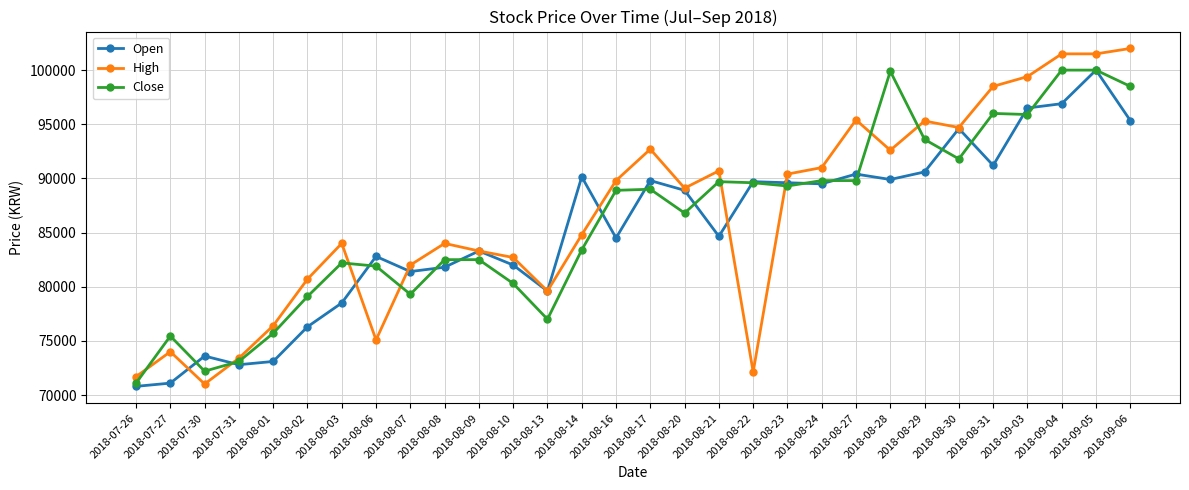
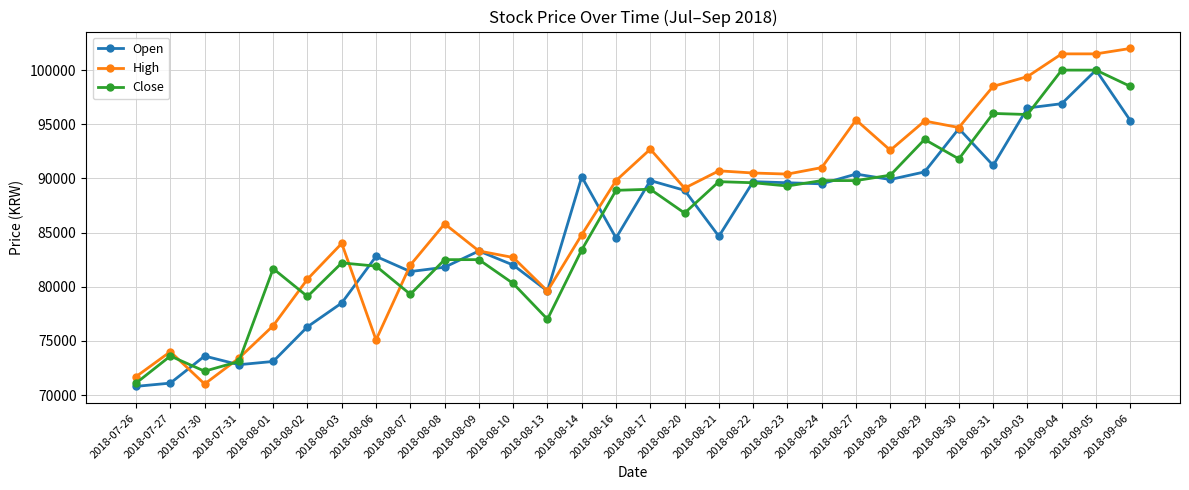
Close, 2018-07-27: 75400 -> 73600
Close, 2018-08-01: 75700 -> 81700
High, 2018-08-08: 84000 -> 85800
High, 2018-08-22: 72100 -> 90500
Close, 2018-08-28: 99900 -> 90300
